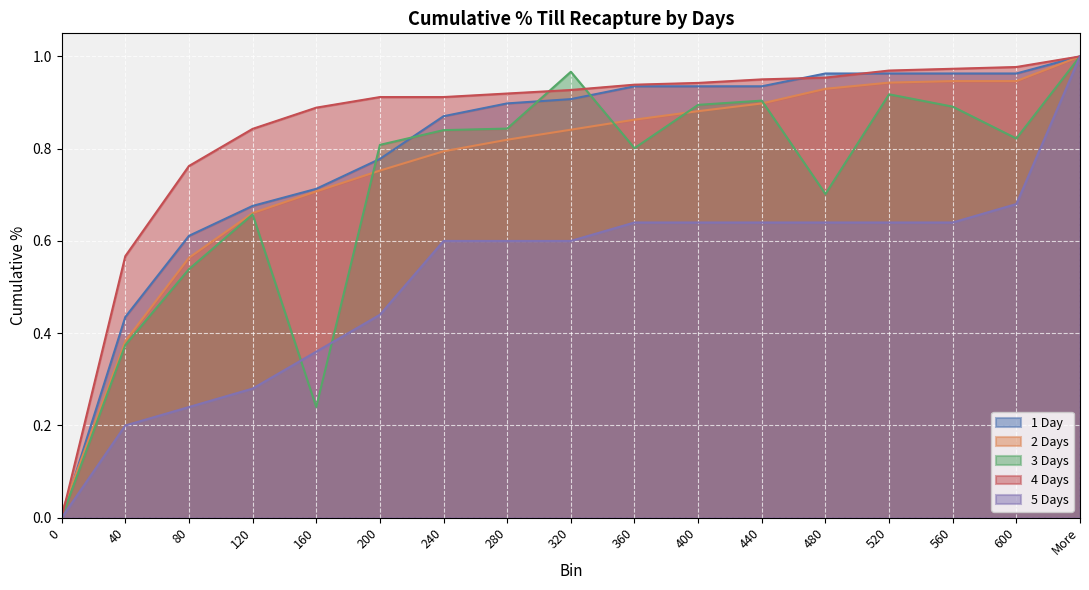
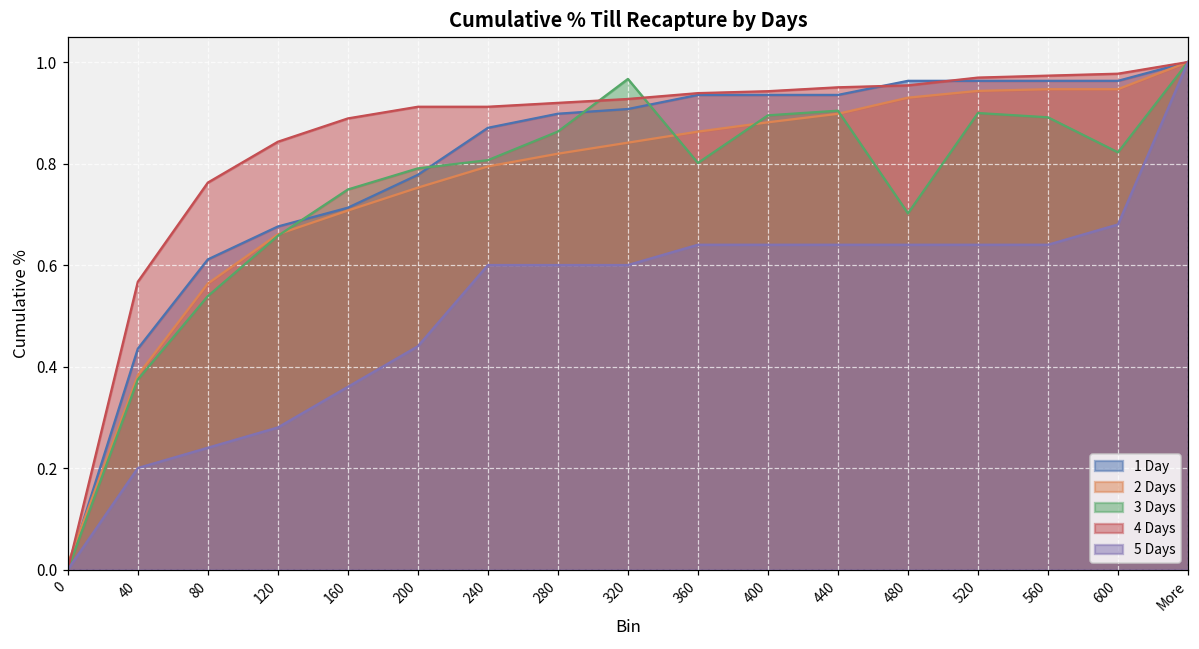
3 Days, 160: 0.24 -> 0.75
3 Days, 200: 0.81 -> 0.79
3 Days, 240: 0.84 -> 0.81
3 Days, 280: 0.84 -> 0.86
3 Days, 520: 0.92 -> 0.90
